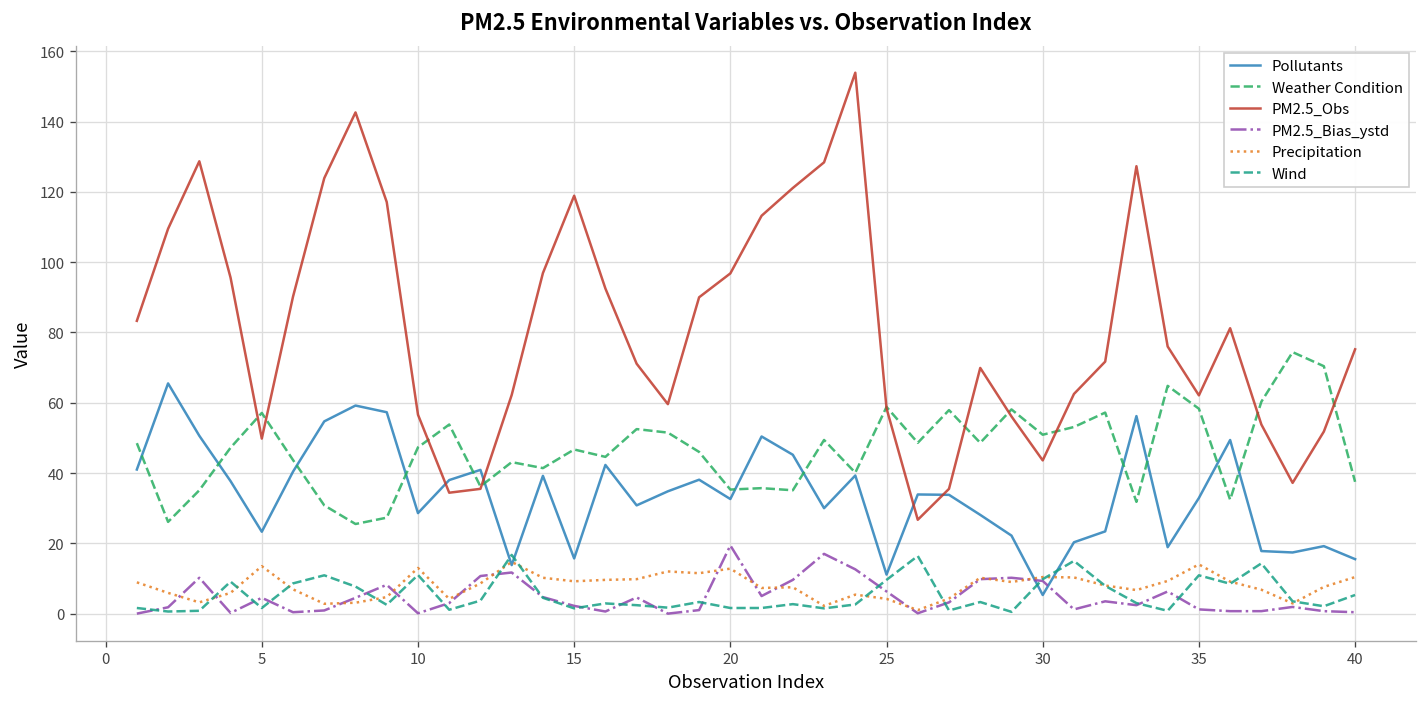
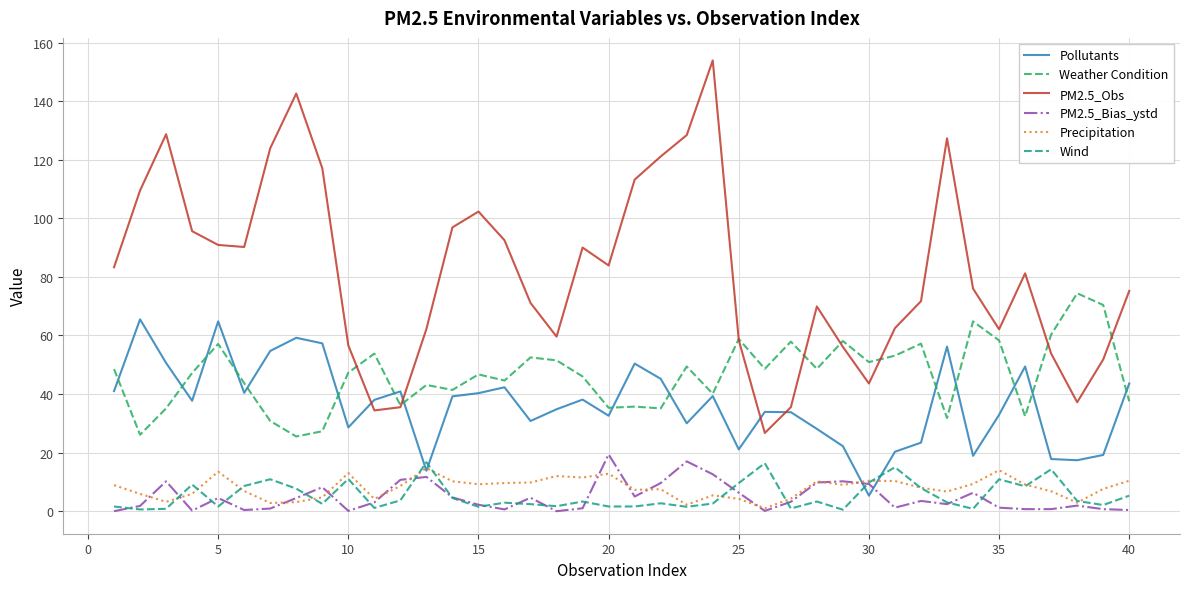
Pollutants, 5: 23 -> 65
PM2.5_Obs, 5: 50 -> 91
Pollutants, 15: 16 -> 40
PM2.5_Obs, 15: 119 -> 102
PM2.5_Obs, 20: 97 -> 84
Pollutants, 25: 11 -> 21
Pollutants, 40: 16 -> 44
